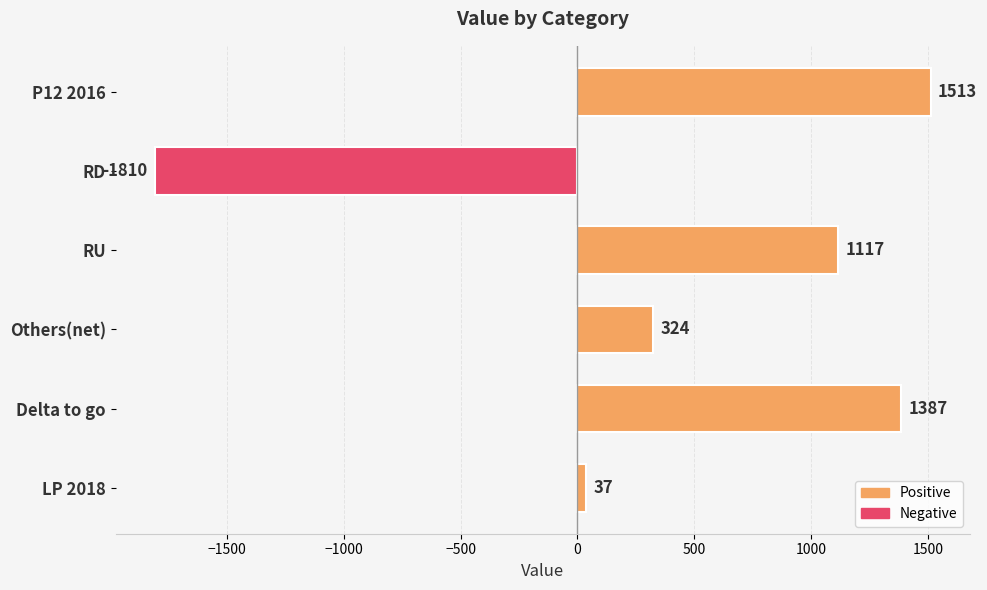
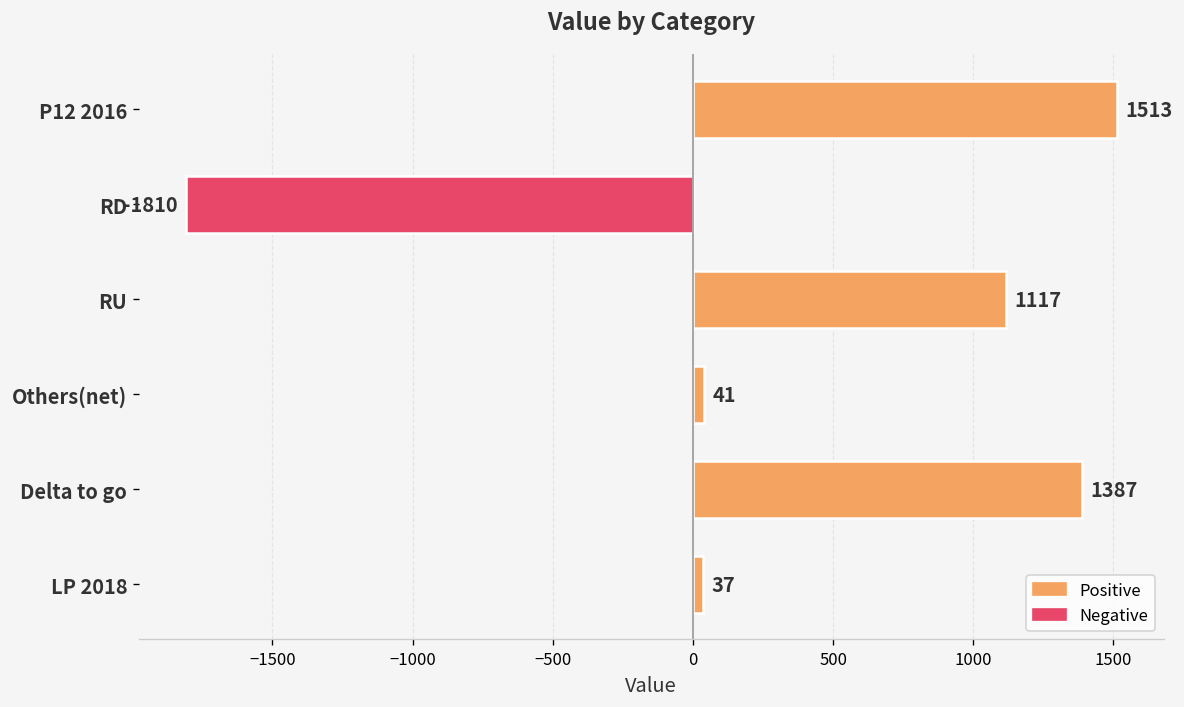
Others(net): 324 -> 41
